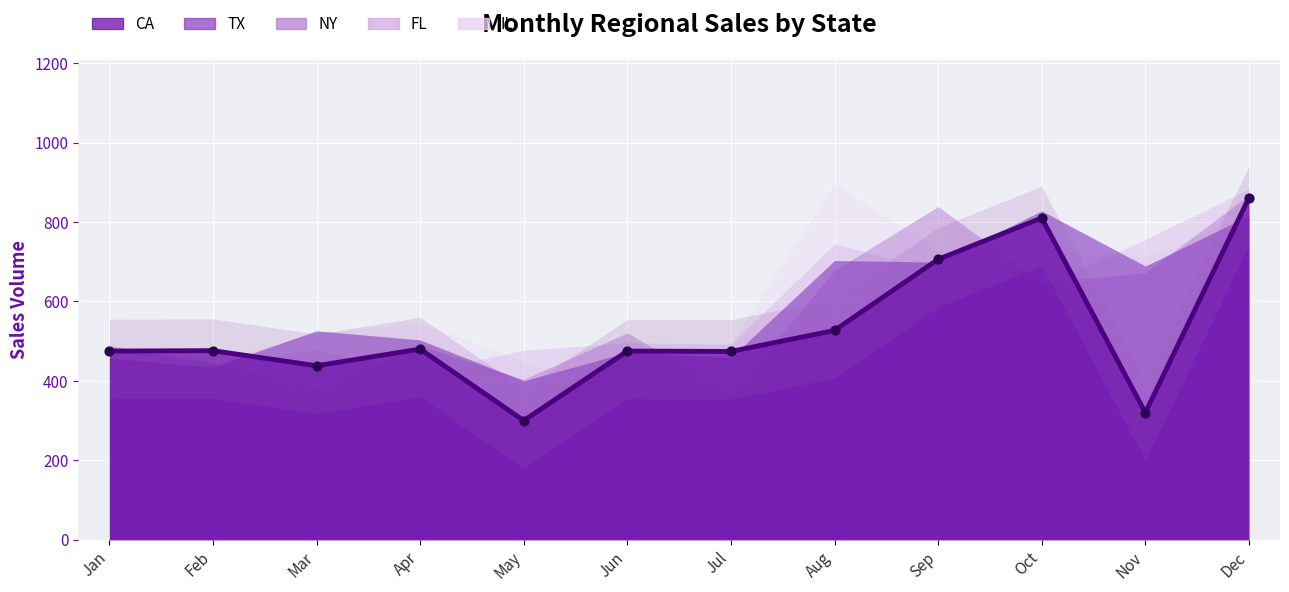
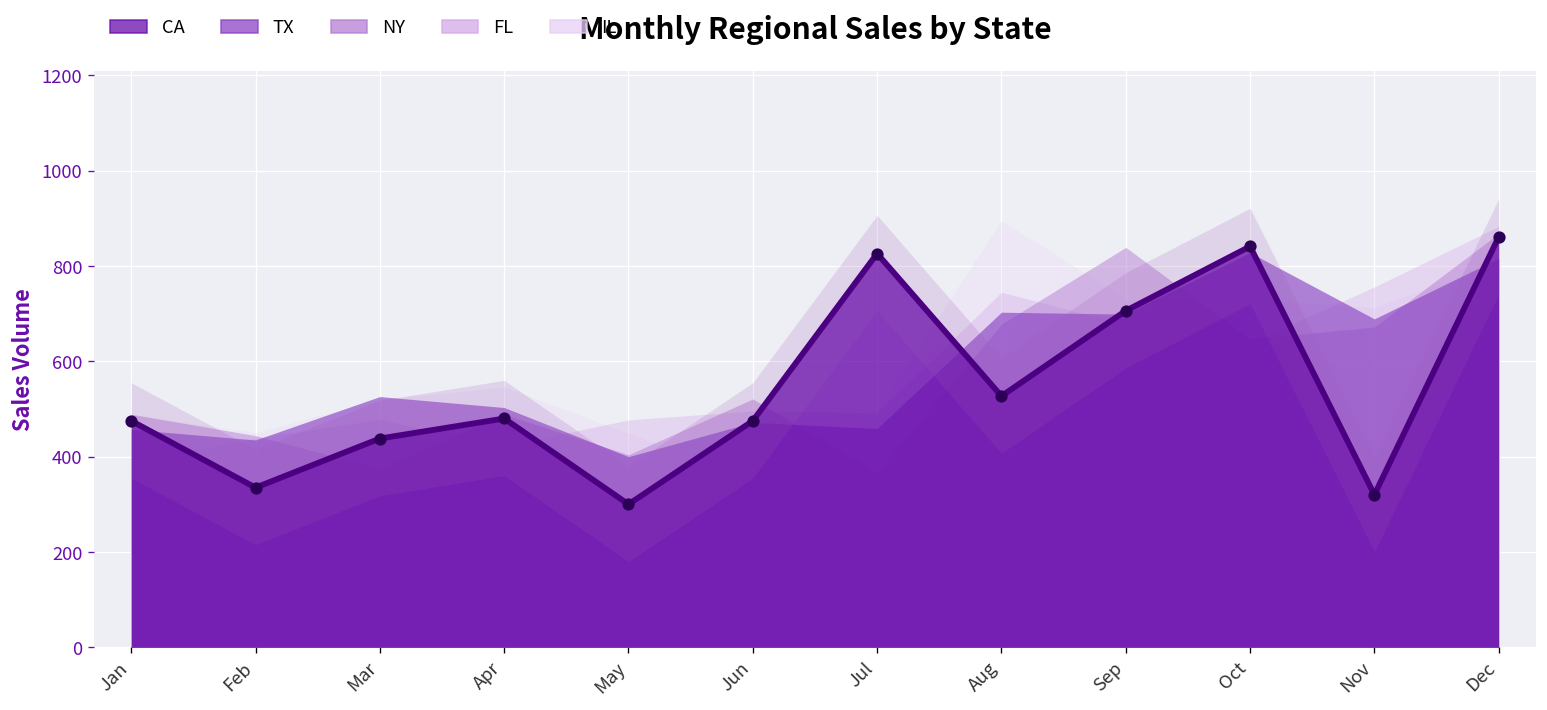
CA, Feb: 480 -> 340
CA, Jul: 470 -> 830
CA, Oct: 810 -> 840
